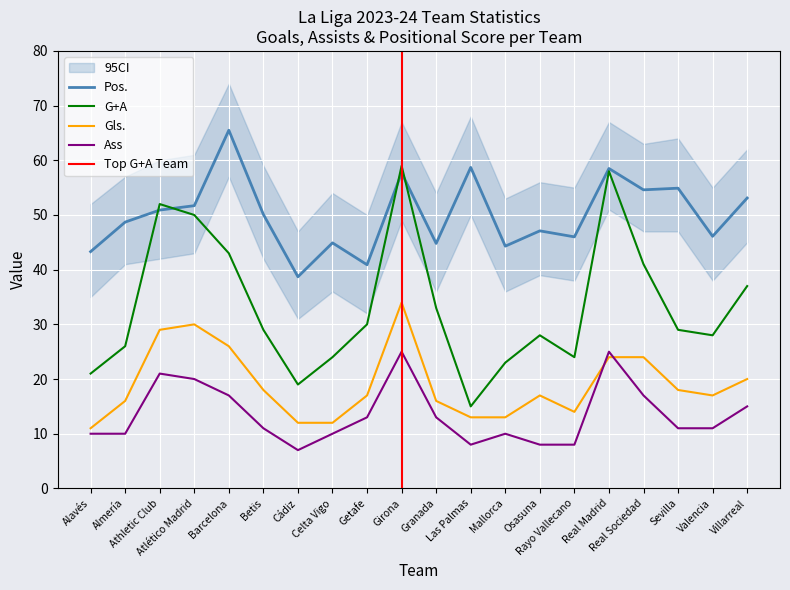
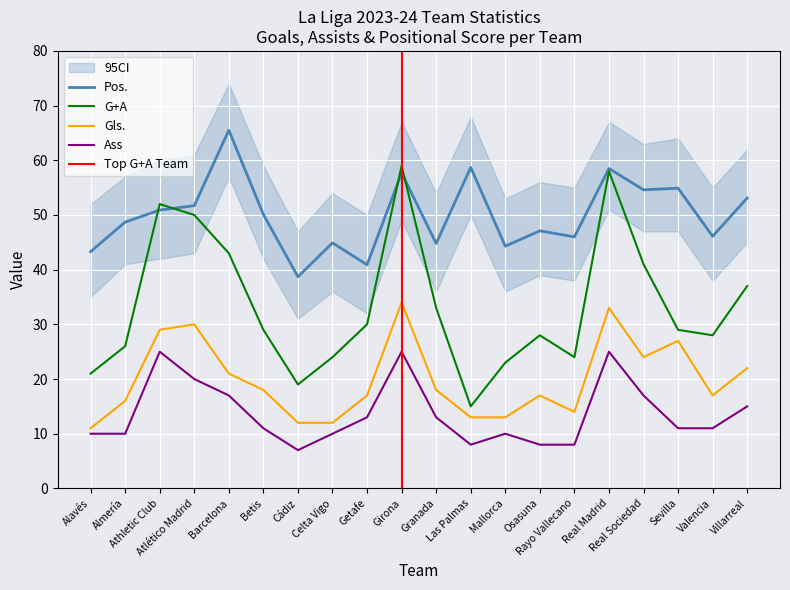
Ass, Athletic Club: 21 -> 25
Gls., Barcelona: 26 -> 21
Gls., Granada: 16 -> 18
Gls., Real Madrid: 24 -> 33
Gls., Sevilla: 18 -> 27
Gls., Villarreal: 20 -> 22
